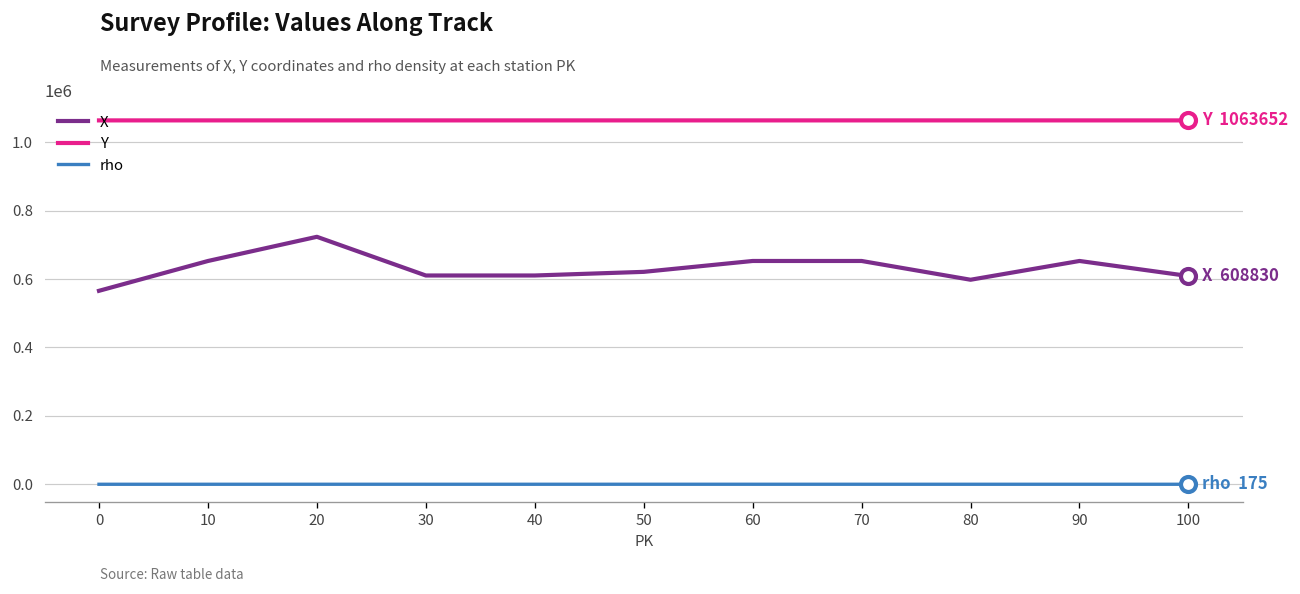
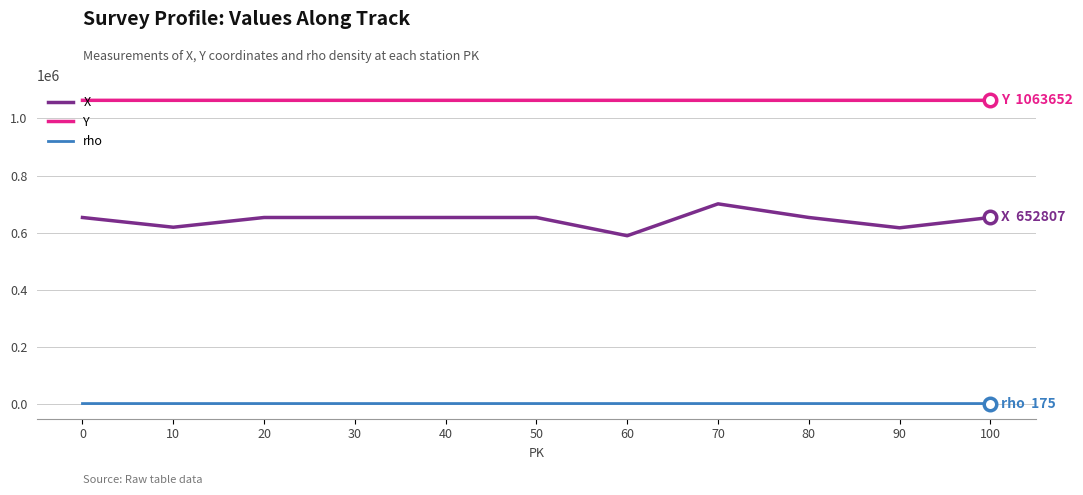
X, 0: 570000 -> 650000
X, 10: 650000 -> 620000
X, 20: 720000 -> 650000
X, 30: 610000 -> 650000
X, 40: 610000 -> 650000
X, 50: 620000 -> 650000
X, 60: 650000 -> 590000
X, 70: 650000 -> 700000
X, 80: 600000 -> 650000
X, 90: 650000 -> 620000
X, 100: 608830 -> 652807
